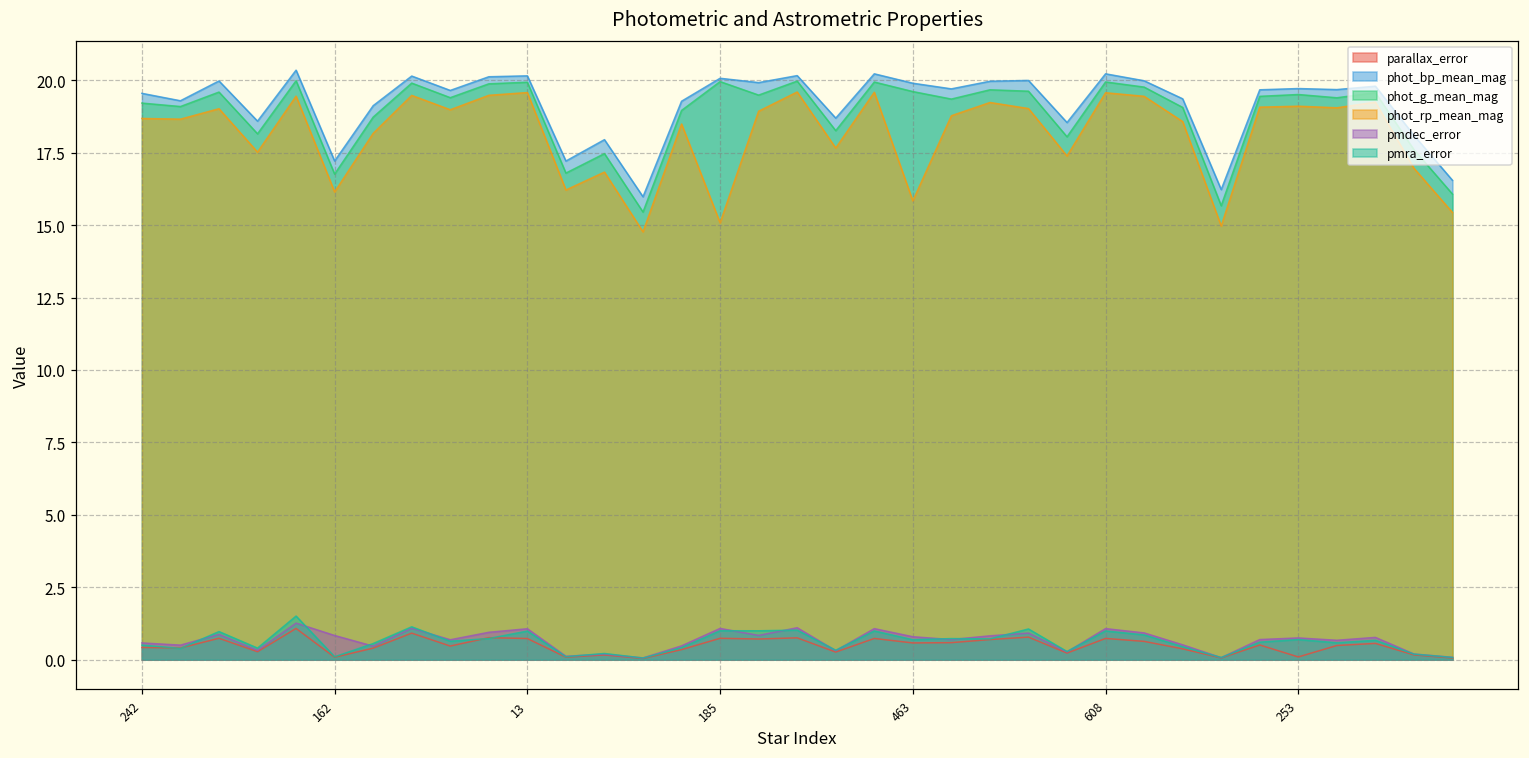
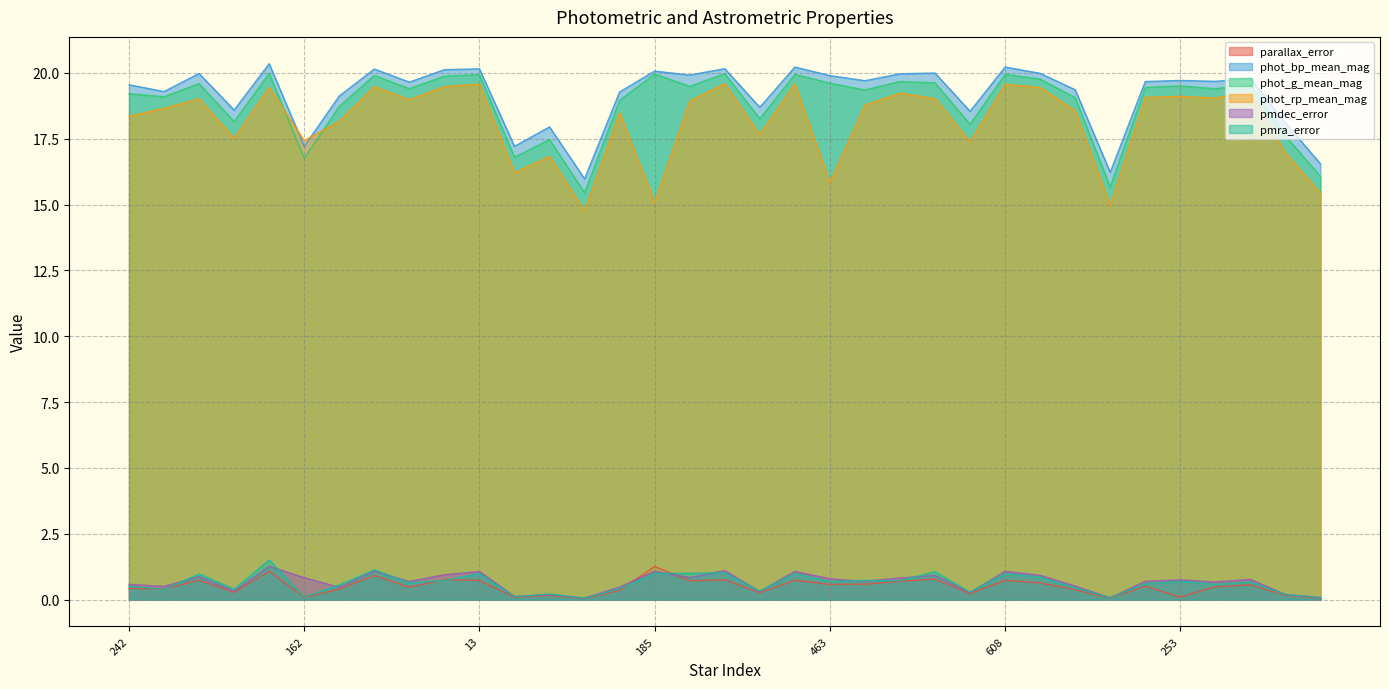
phot_rp_mean_mag, 242: 18.7 -> 18.4
phot_rp_mean_mag, 162: 16.1 -> 17.4
parallax_error, 185: 0.7 -> 1.3
